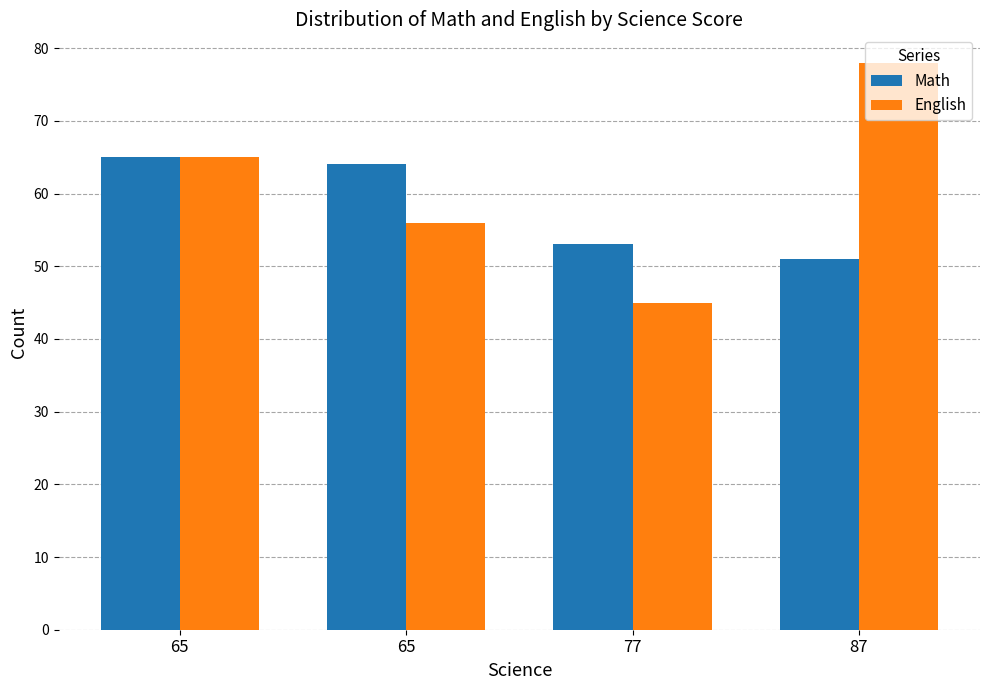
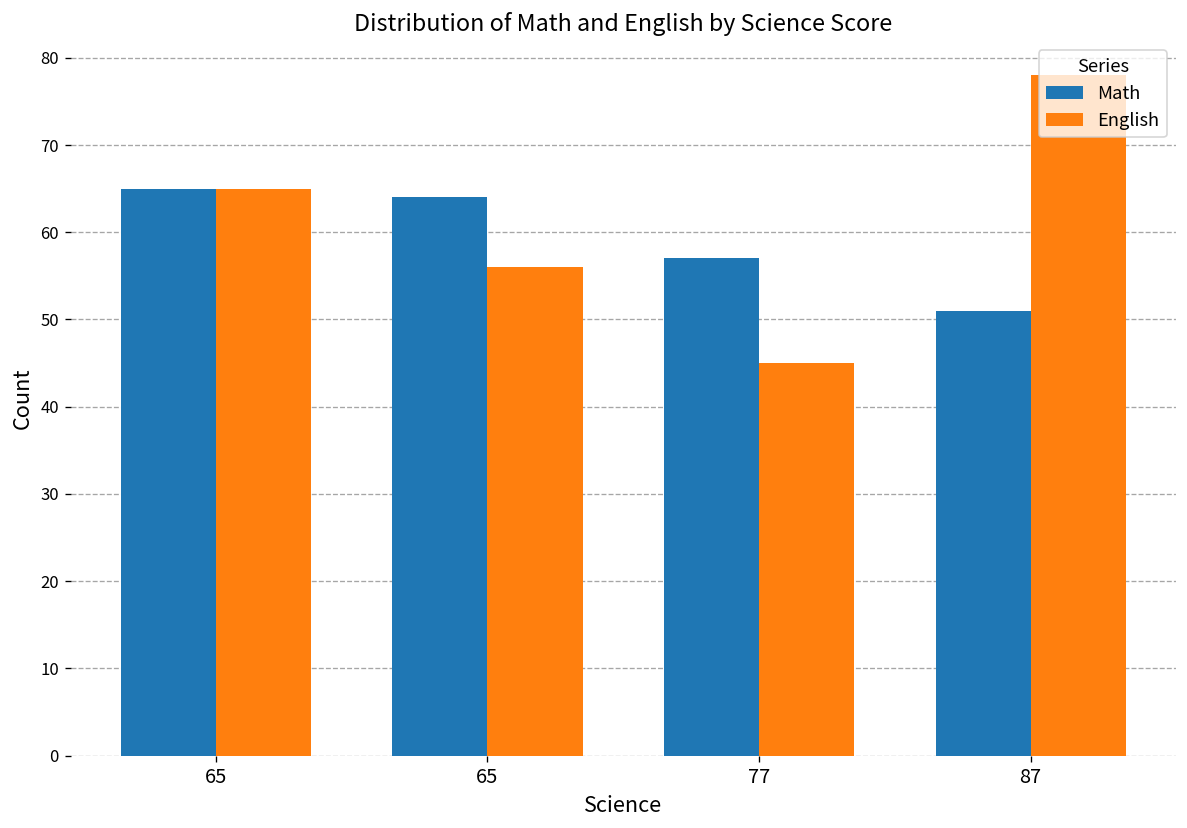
Math, 77: 53 -> 57
